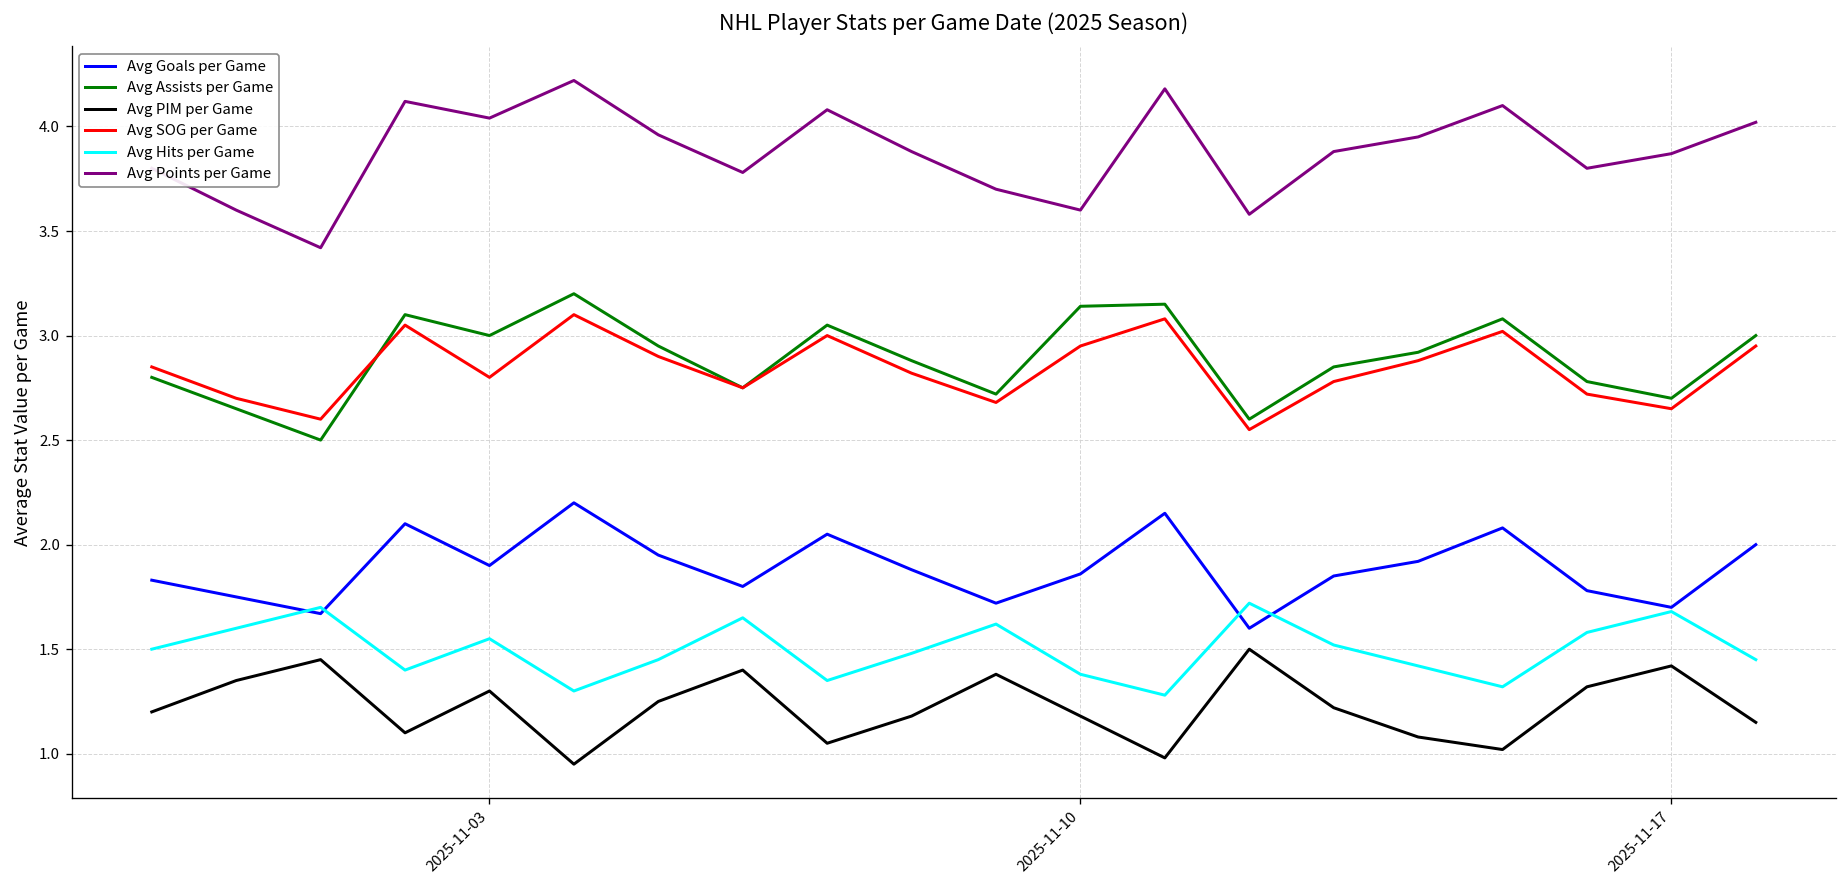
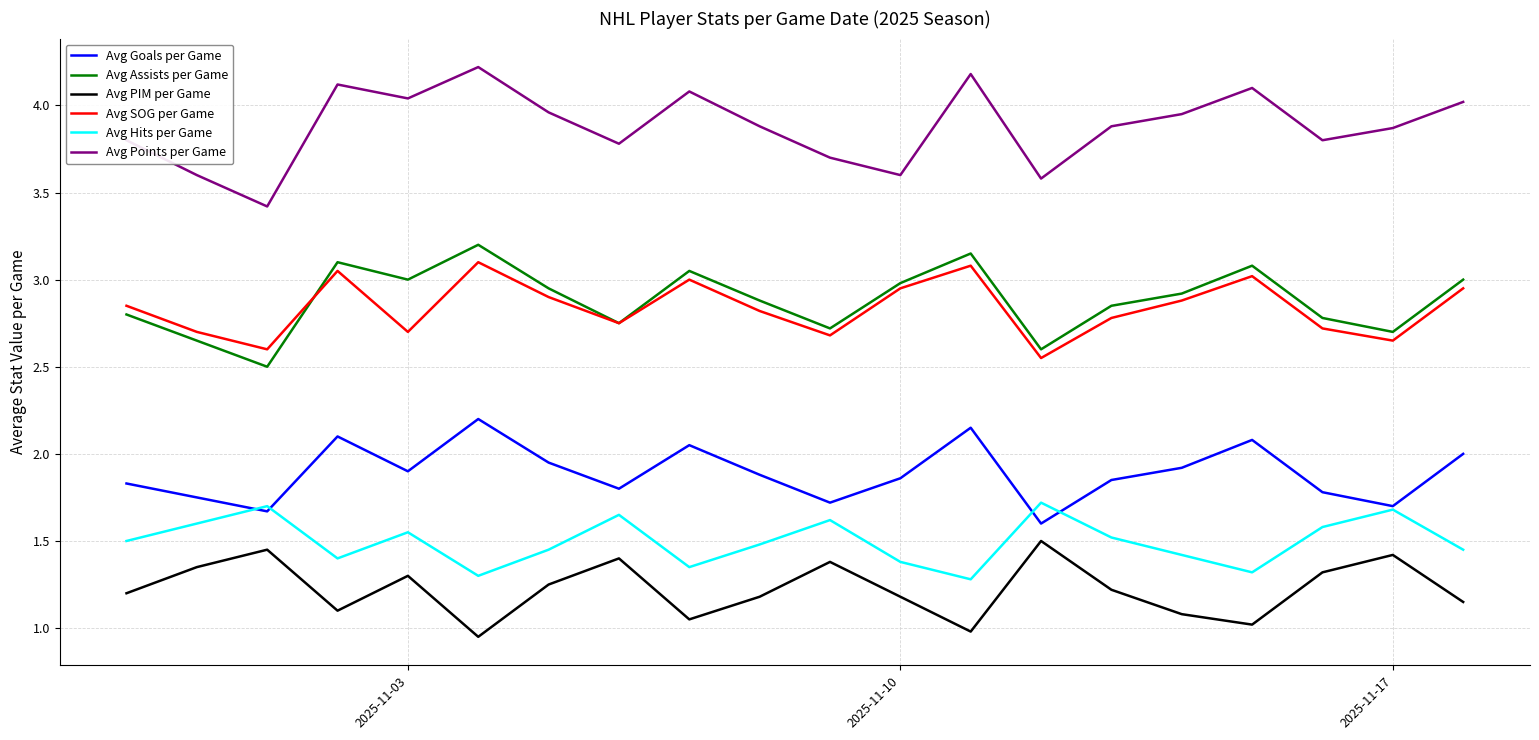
Avg SOG per Game, 2025-11-03: 2.8 -> 2.7
Avg Assists per Game, 2025-11-10: 3.14 -> 2.98
